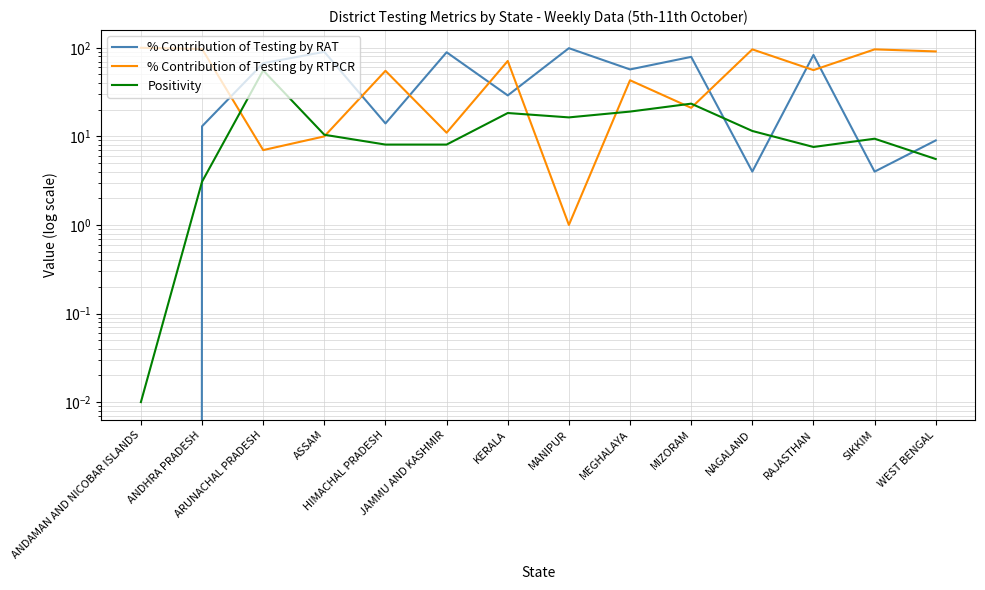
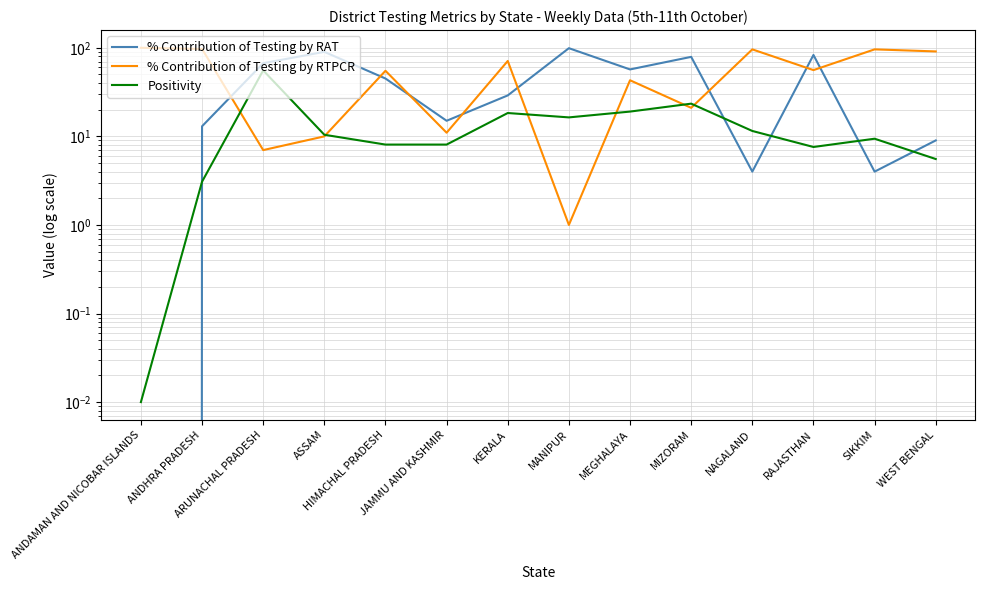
% Contribution of Testing by RAT, HIMACHAL PRADESH: 14 -> 50
% Contribution of Testing by RAT, JAMMU AND KASHMIR: 90 -> 15
